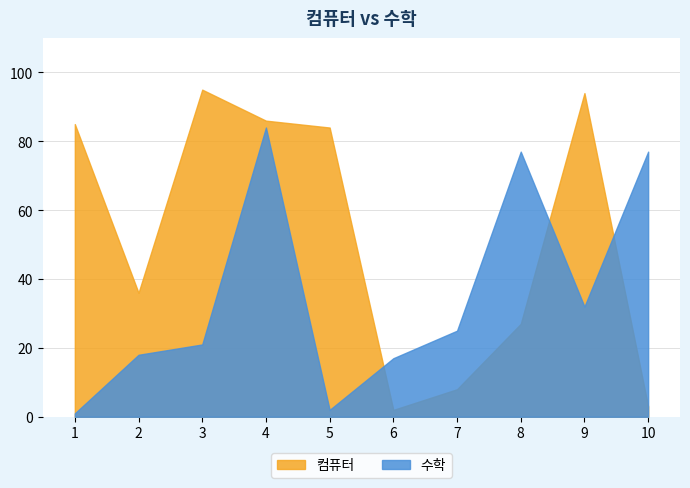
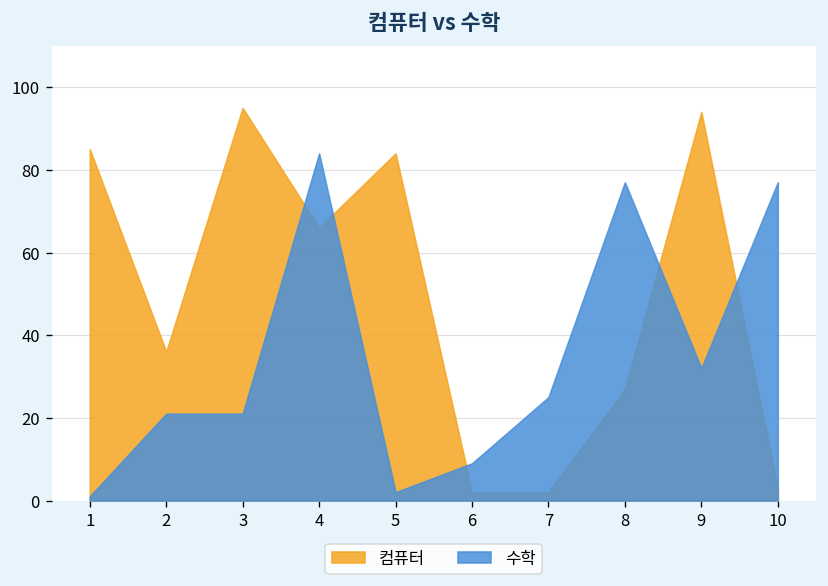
수학, 2: 18 -> 21
컴퓨터, 4: 86 -> 66
수학, 6: 17 -> 9
컴퓨터, 7: 8 -> 2
